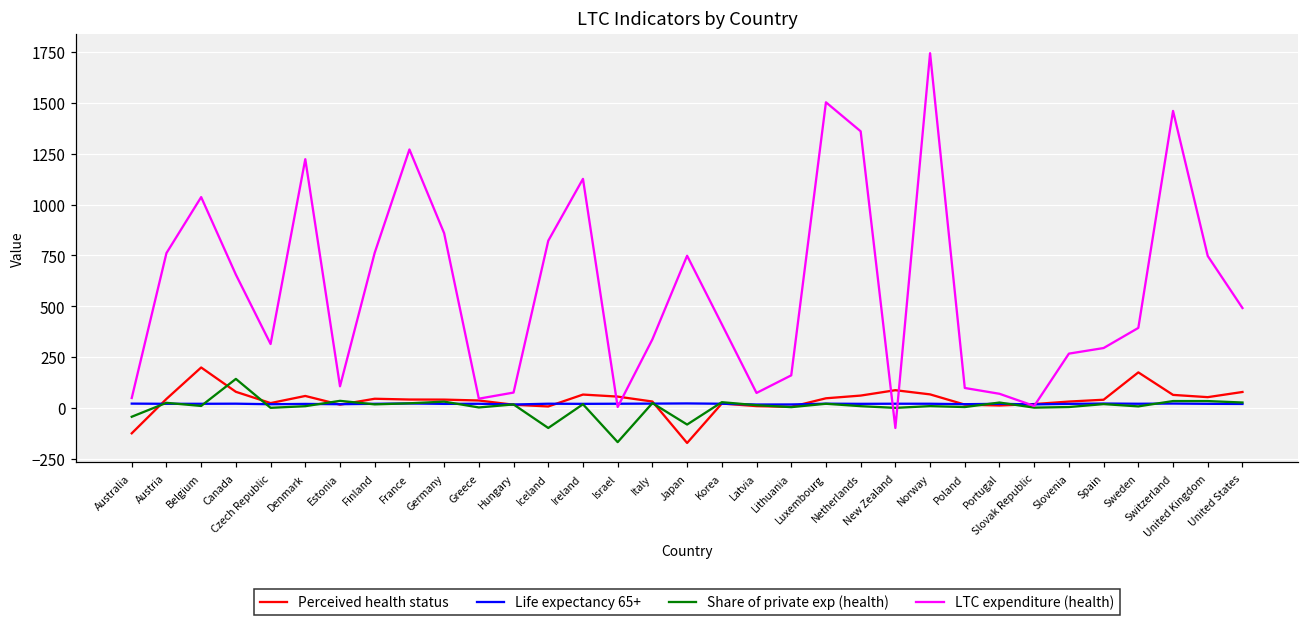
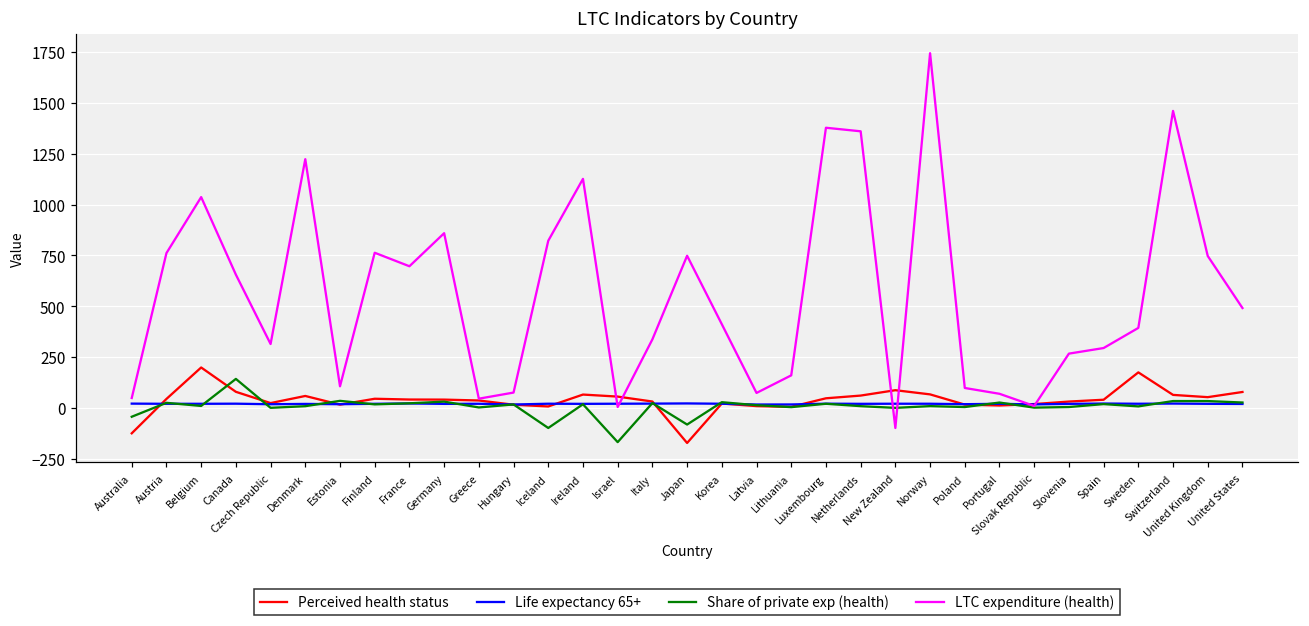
LTC expenditure (health), France: 1270 -> 700
LTC expenditure (health), Luxembourg: 1500 -> 1380
